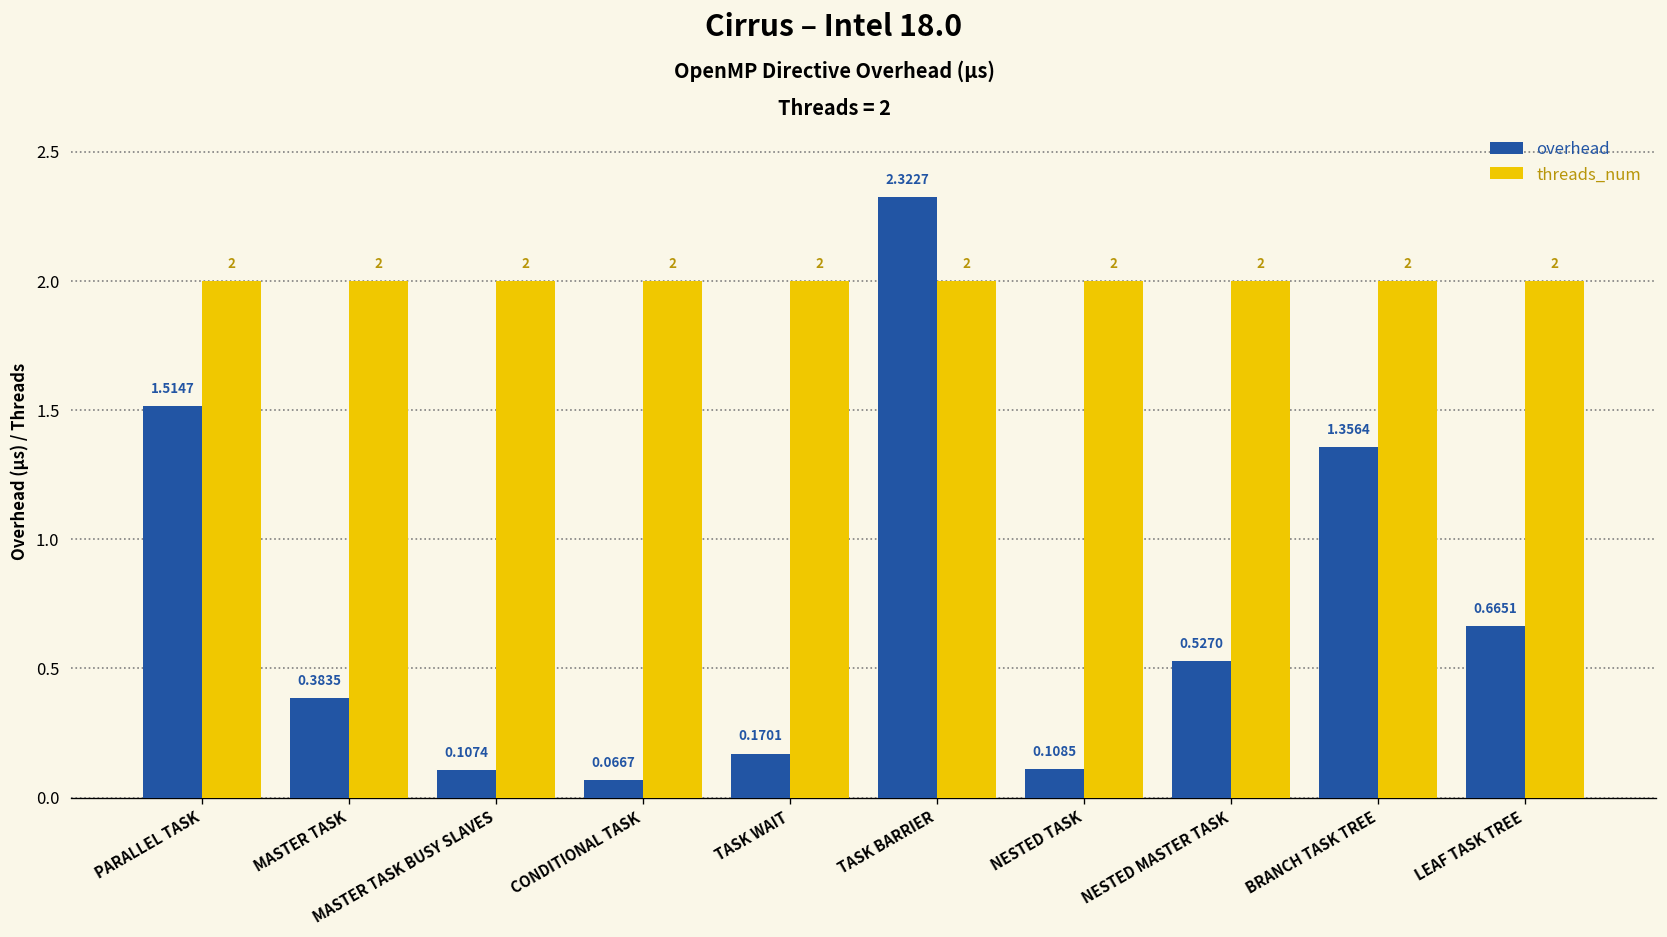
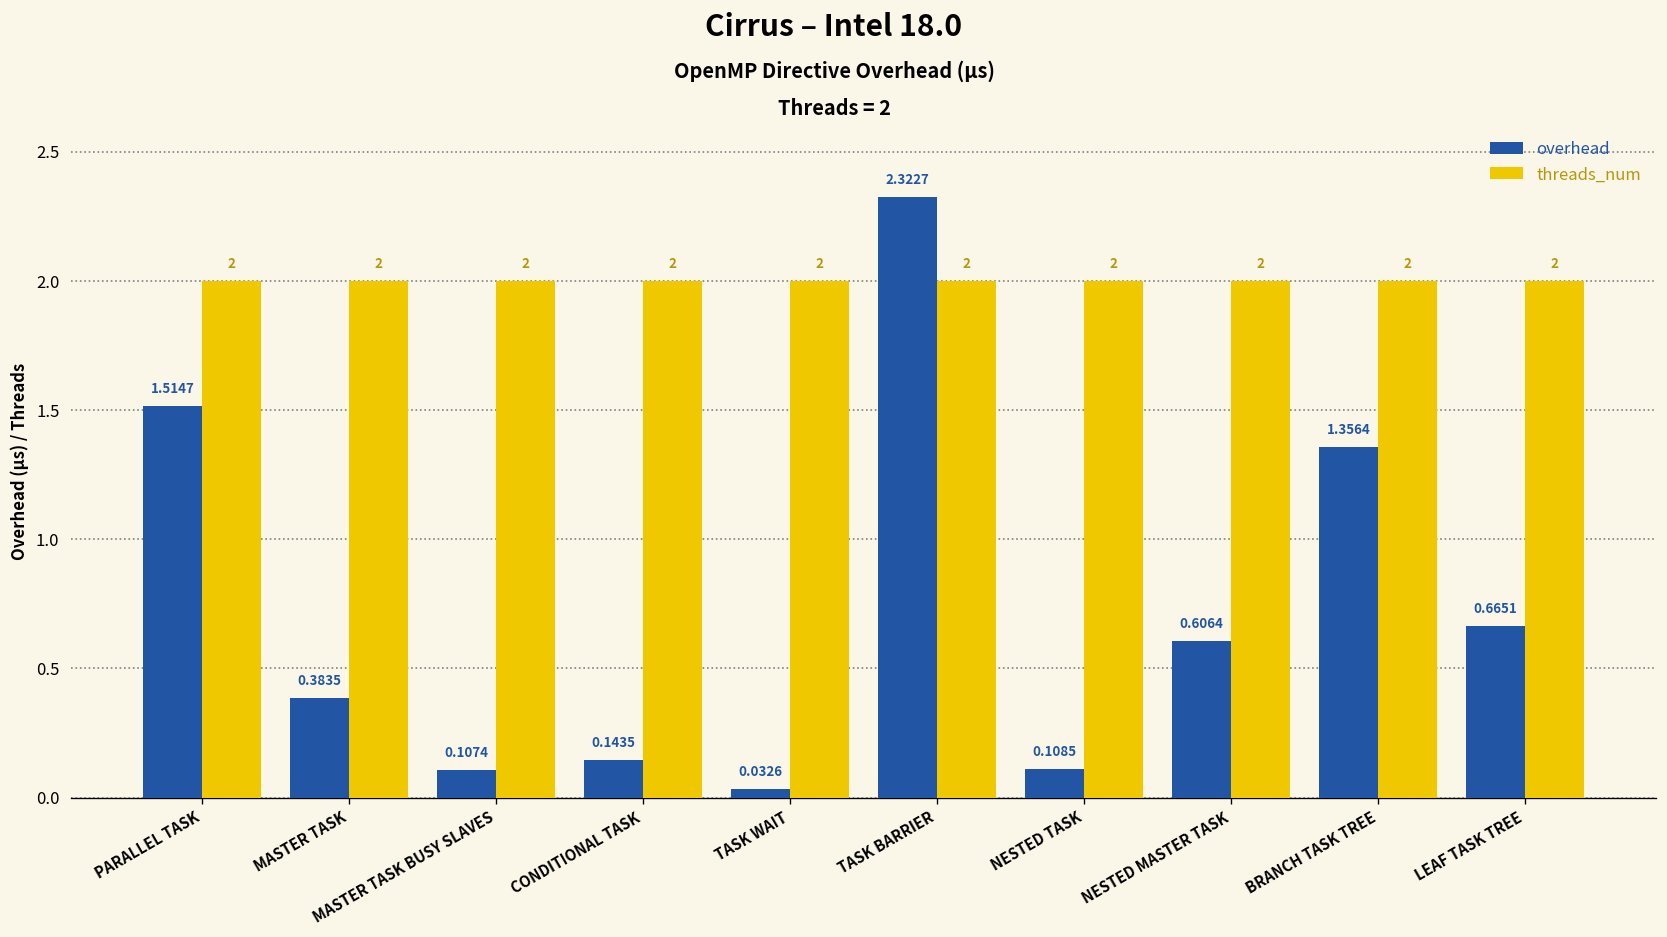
overhead, CONDITIONAL TASK: 0.0667 -> 0.1435
overhead, TASK WAIT: 0.1701 -> 0.0326
overhead, NESTED MASTER TASK: 0.5270 -> 0.6064
